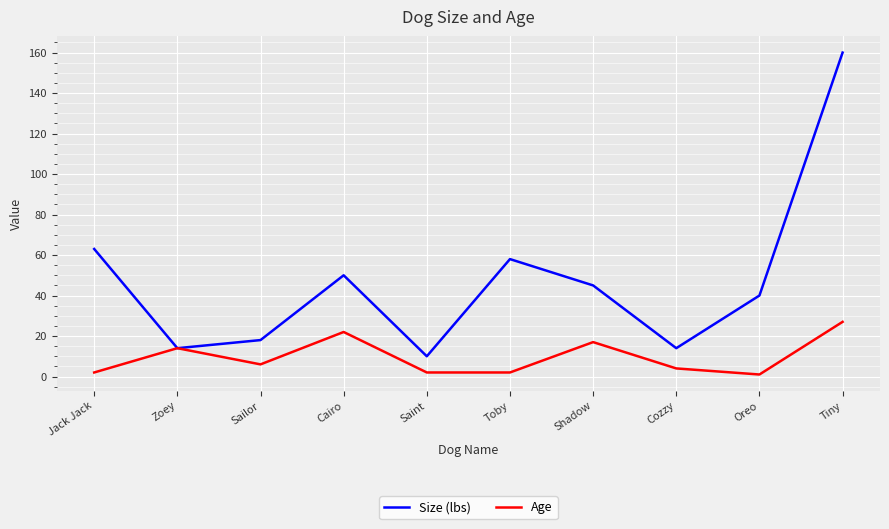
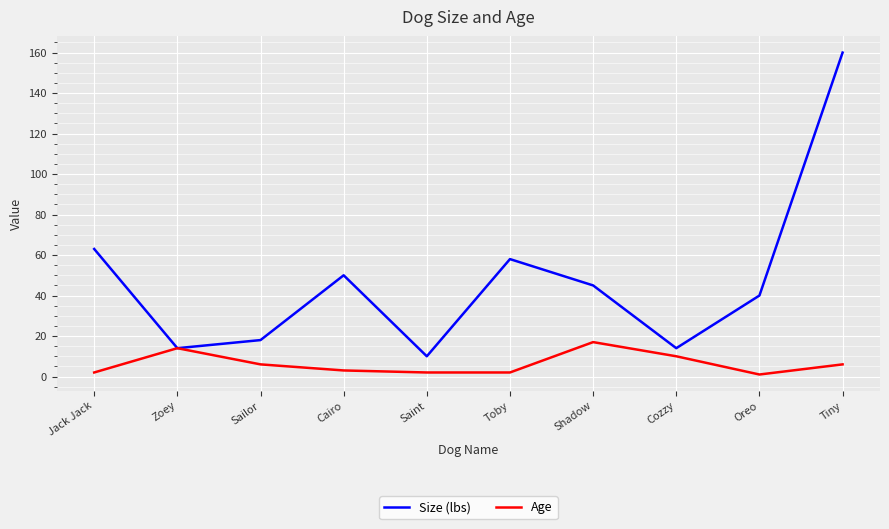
Age, Cairo: 22 -> 3
Age, Cozzy: 4 -> 10
Age, Tiny: 27 -> 6
